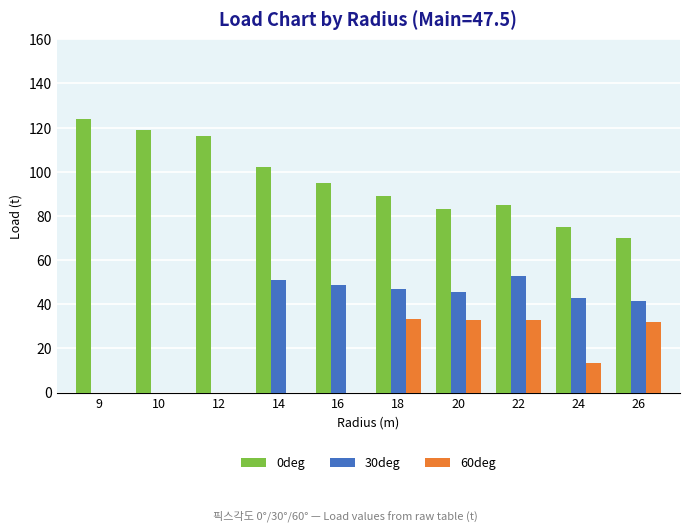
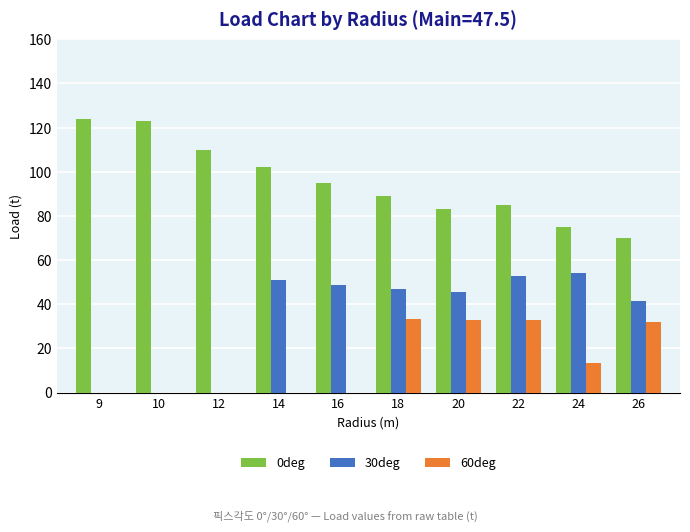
0deg, 10: 119 -> 123
0deg, 12: 116 -> 110
30deg, 24: 43 -> 54
